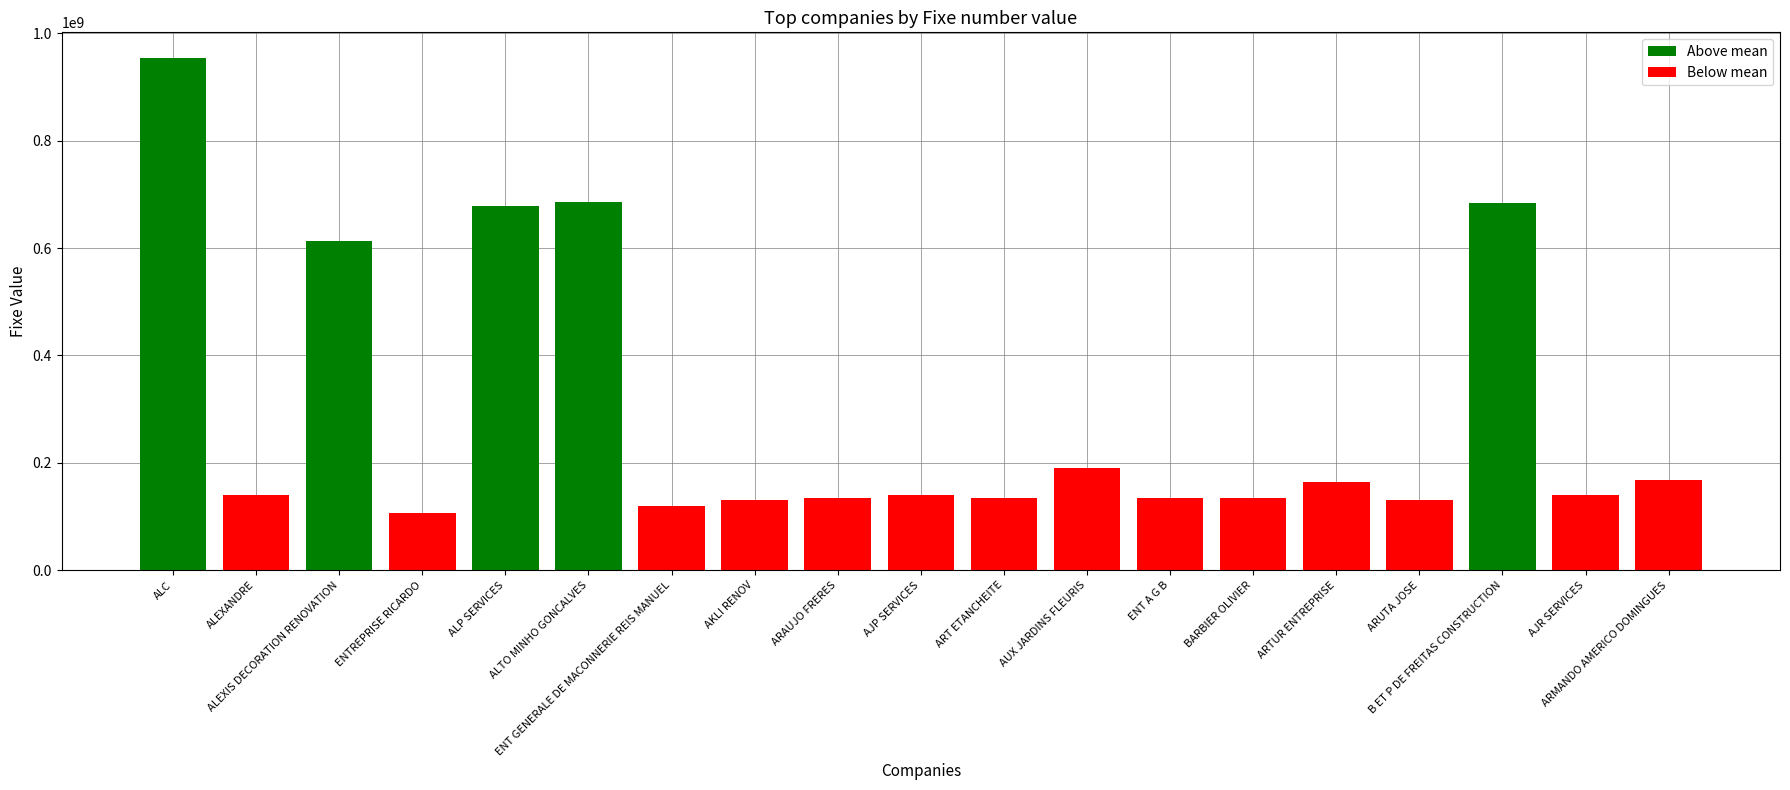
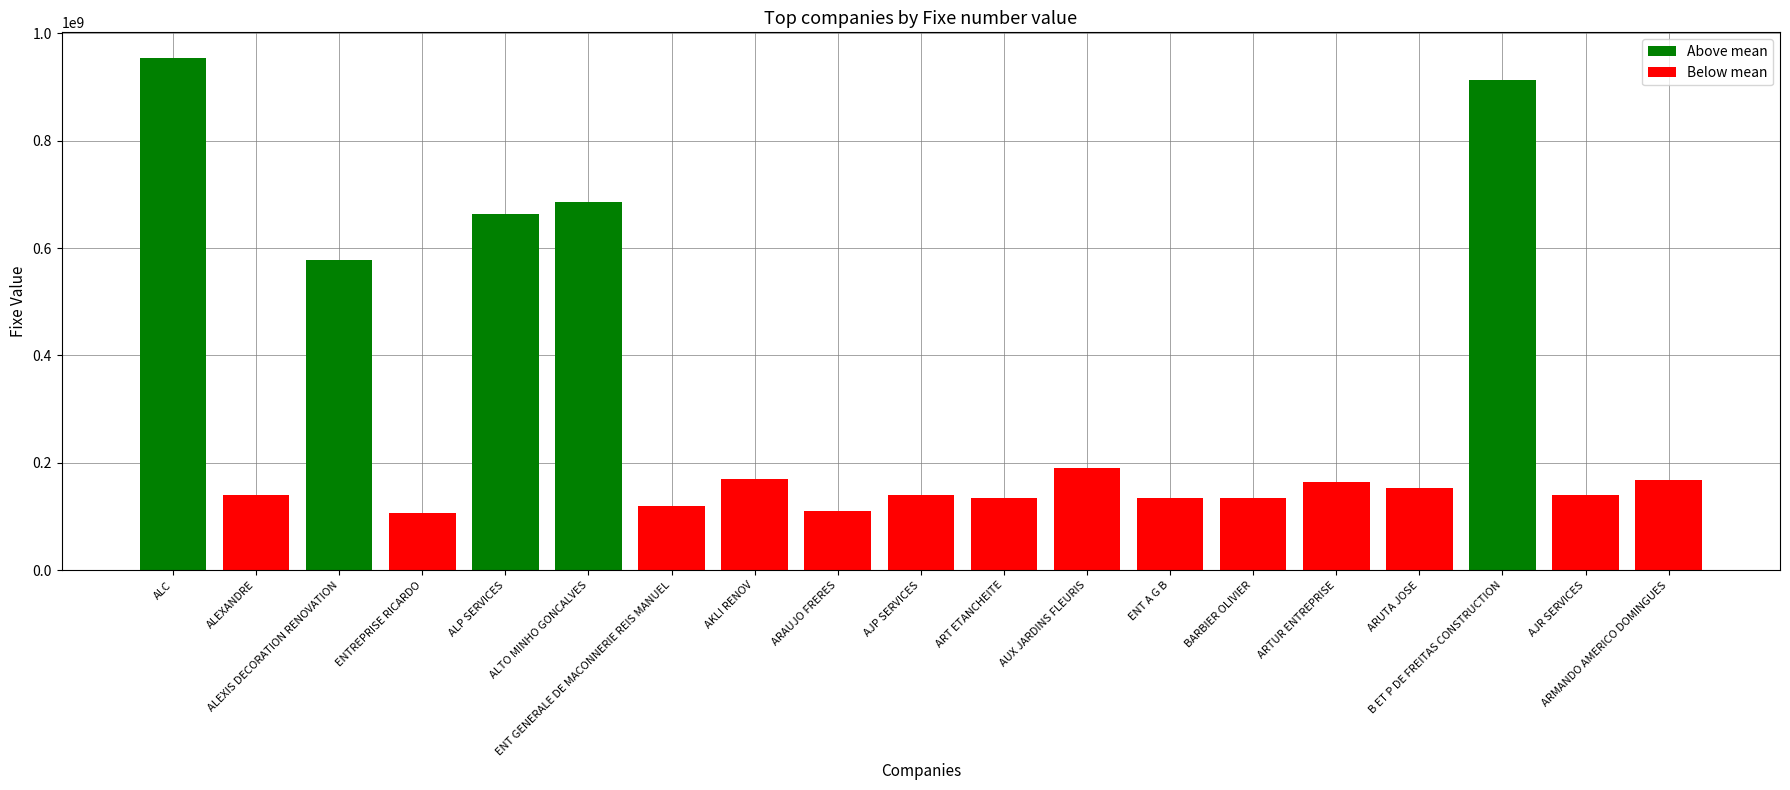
Above mean, ALEXIS DECORATION RENOVATION: 610000000 -> 580000000
Above mean, ALP SERVICES: 680000000 -> 660000000
Below mean, AKLI RENOV: 130000000 -> 170000000
Below mean, ARAUJO FRERES: 130000000 -> 110000000
Below mean, ARUTA JOSE: 130000000 -> 150000000
Above mean, B ET P DE FREITAS CONSTRUCTION: 680000000 -> 910000000
